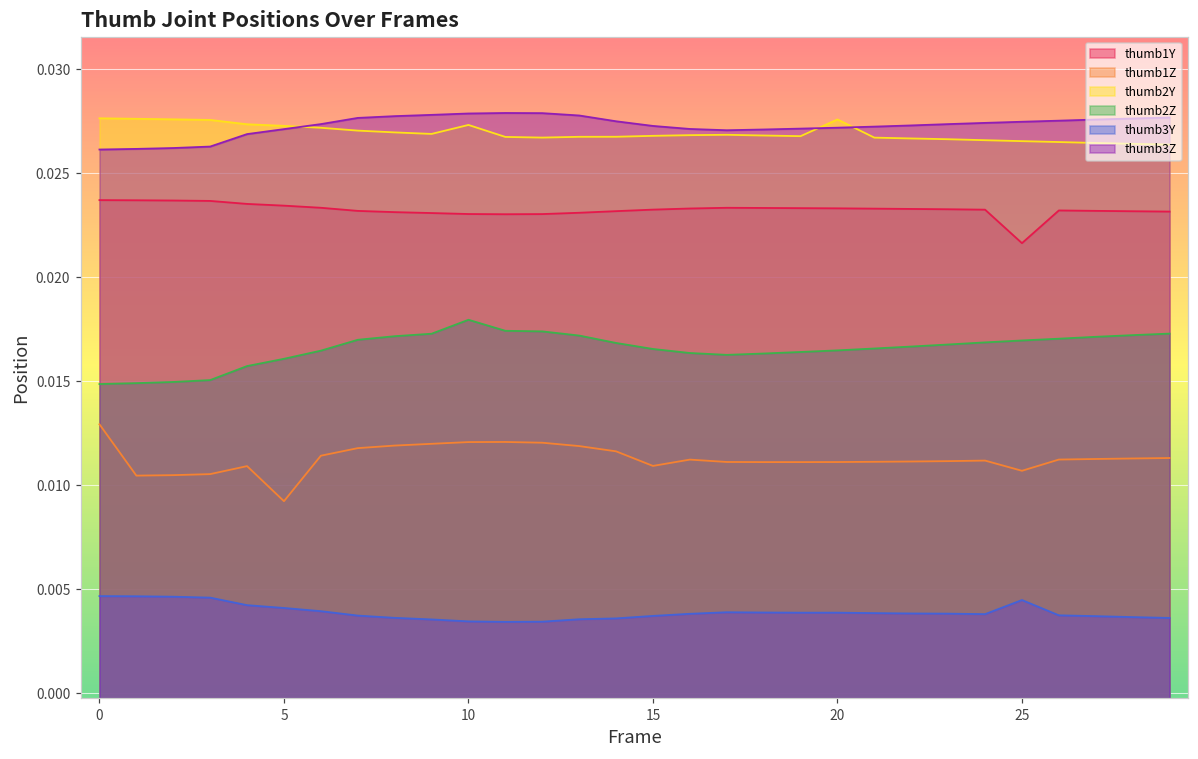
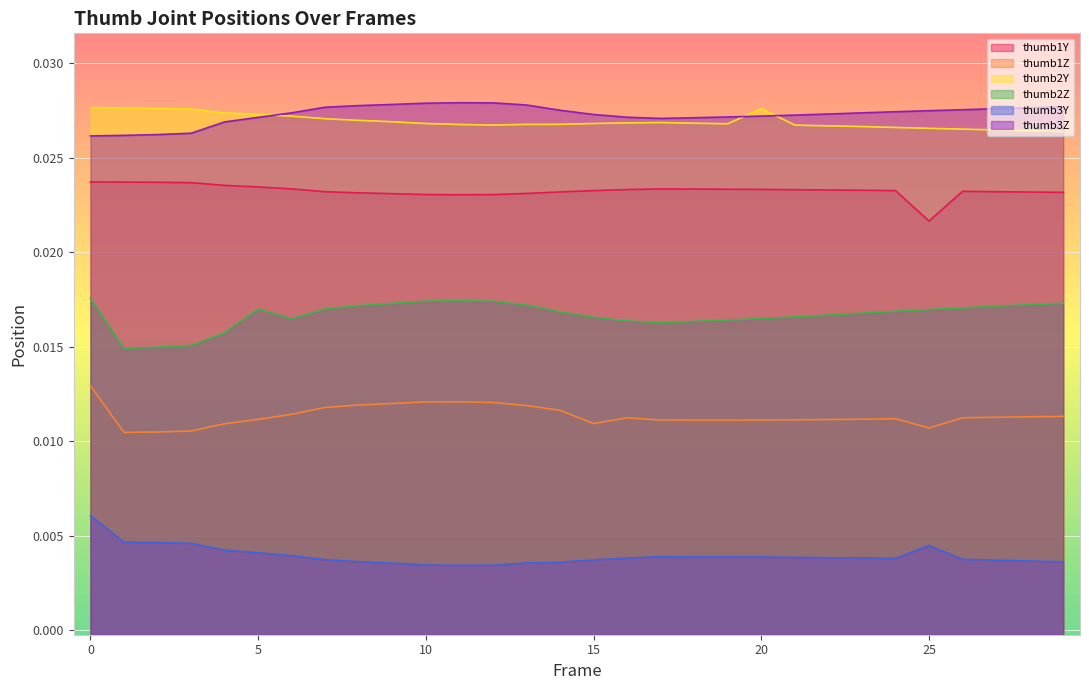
thumb2Z, 0: 0.0149 -> 0.0176
thumb3Y, 0: 0.0047 -> 0.0061
thumb1Z, 5: 0.0092 -> 0.0112
thumb2Z, 5: 0.0161 -> 0.0170
thumb2Y, 10: 0.0273 -> 0.0268
thumb2Z, 10: 0.0180 -> 0.0174
